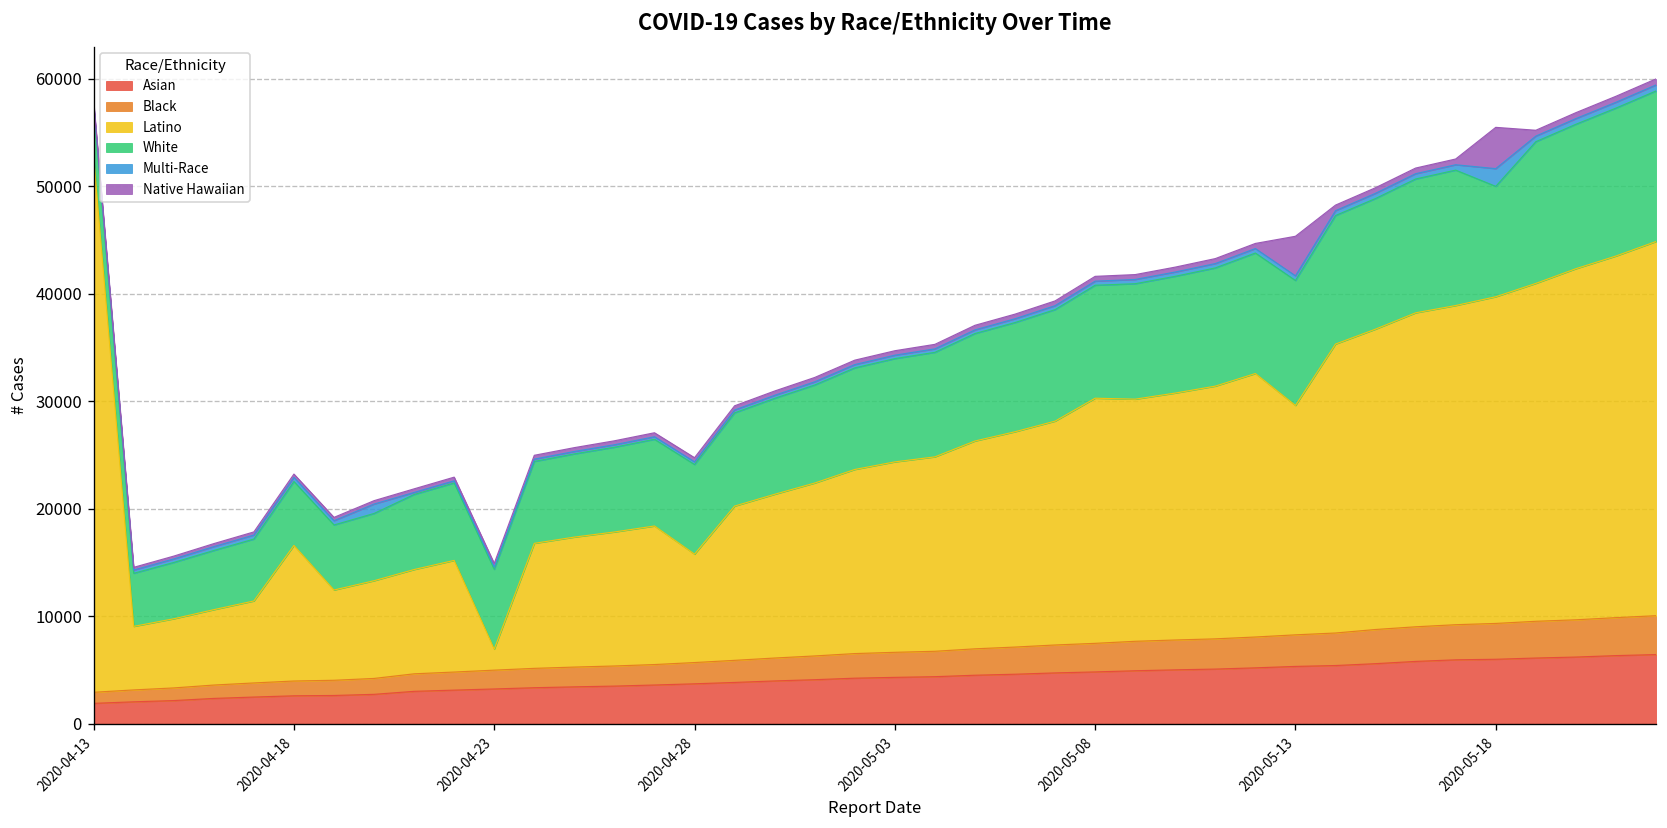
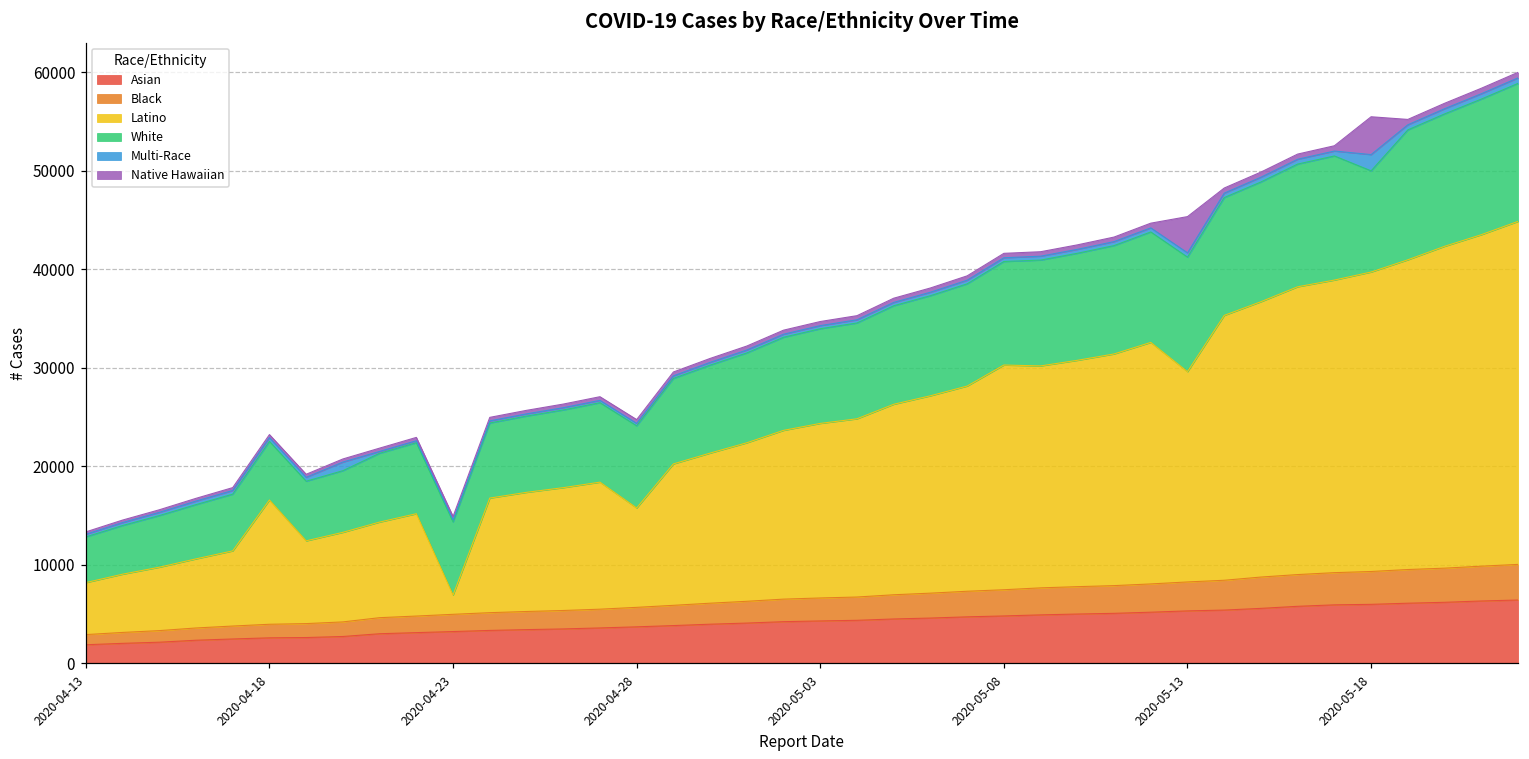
Latino, 2020-04-13: 50000 -> 5000
